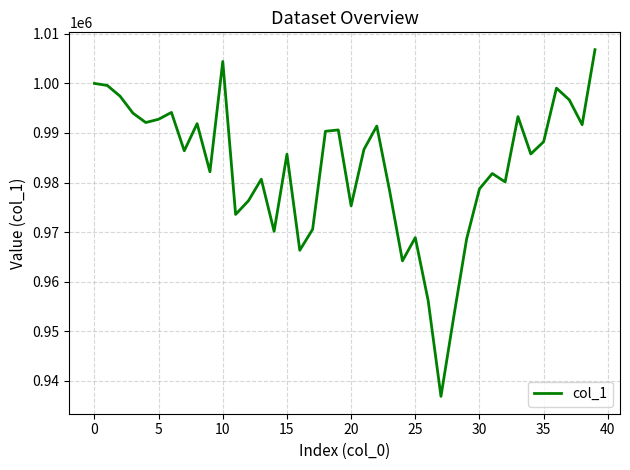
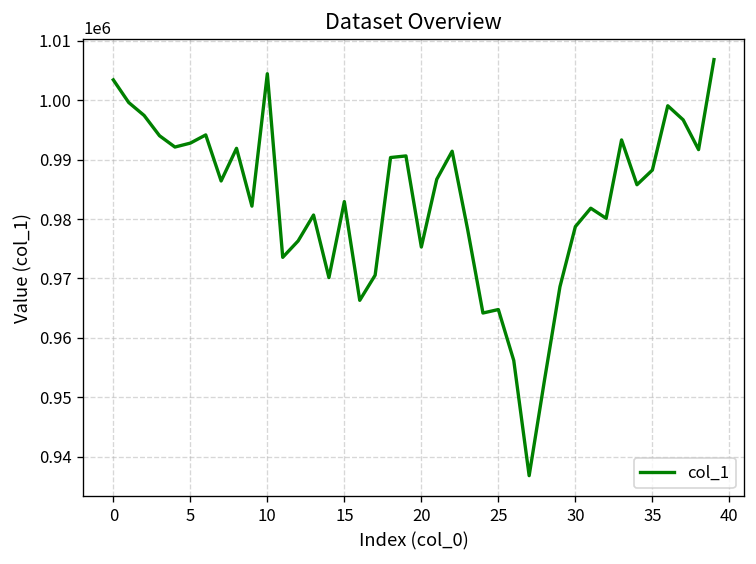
0: 1000000 -> 1003000
15: 986000 -> 983000
25: 969000 -> 965000
